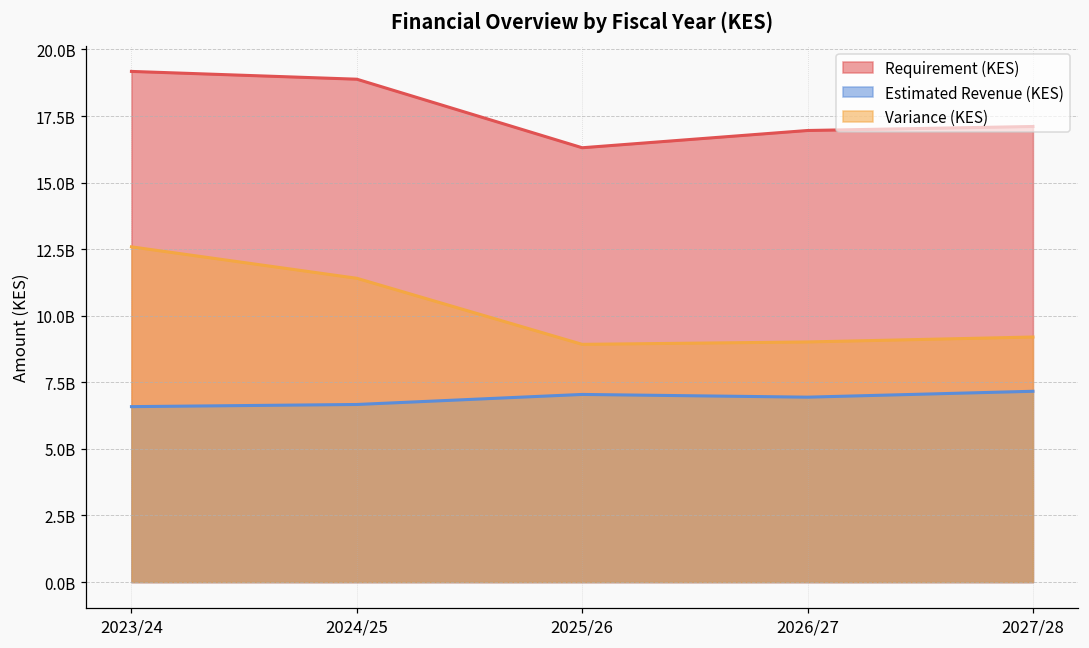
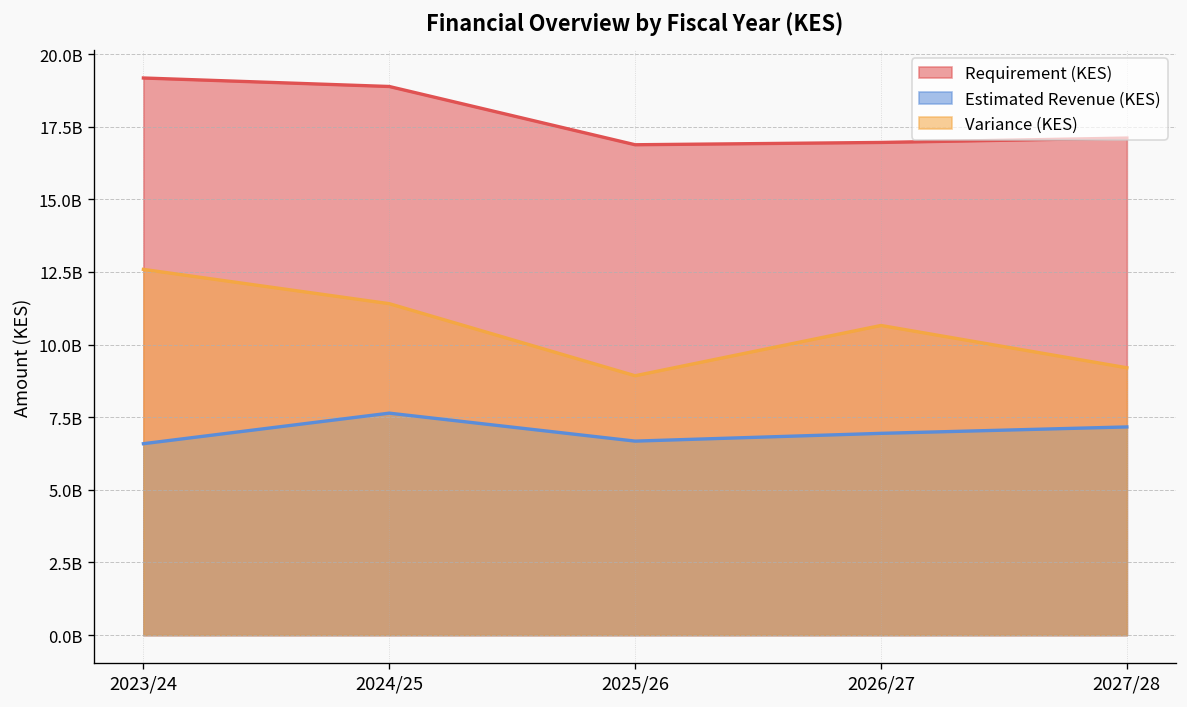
Estimated Revenue (KES), 2024/25: 6700000000 -> 7600000000
Requirement (KES), 2025/26: 16300000000 -> 16900000000
Estimated Revenue (KES), 2025/26: 7000000000 -> 6700000000
Variance (KES), 2026/27: 9000000000 -> 10700000000
